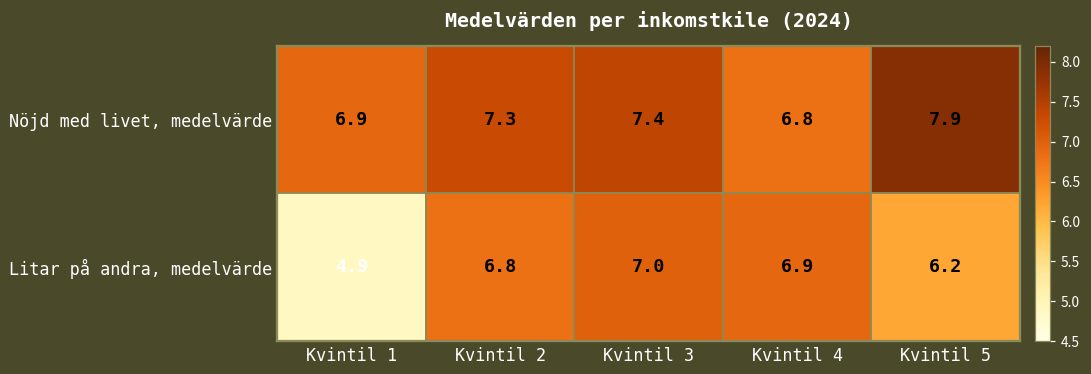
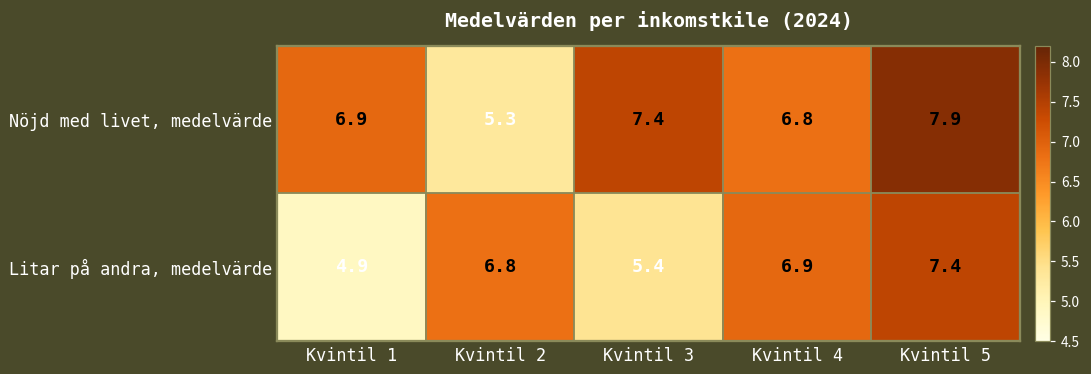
Nöjd med livet, medelvärde, Kvintil 2: 7.3 -> 5.3
Litar på andra, medelvärde, Kvintil 3: 7.0 -> 5.4
Litar på andra, medelvärde, Kvintil 5: 6.2 -> 7.4
